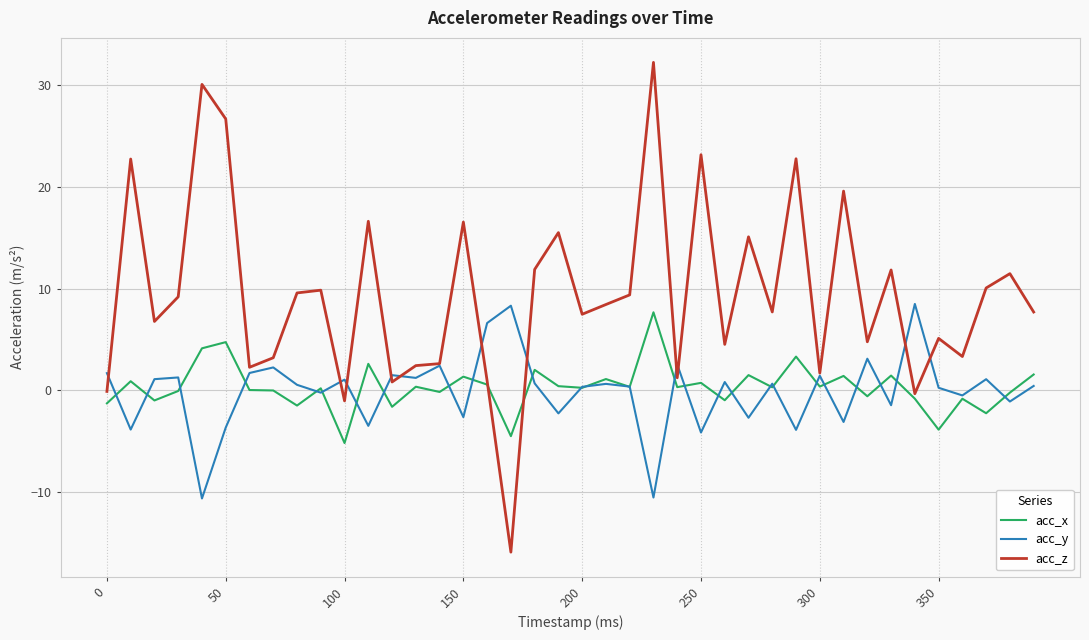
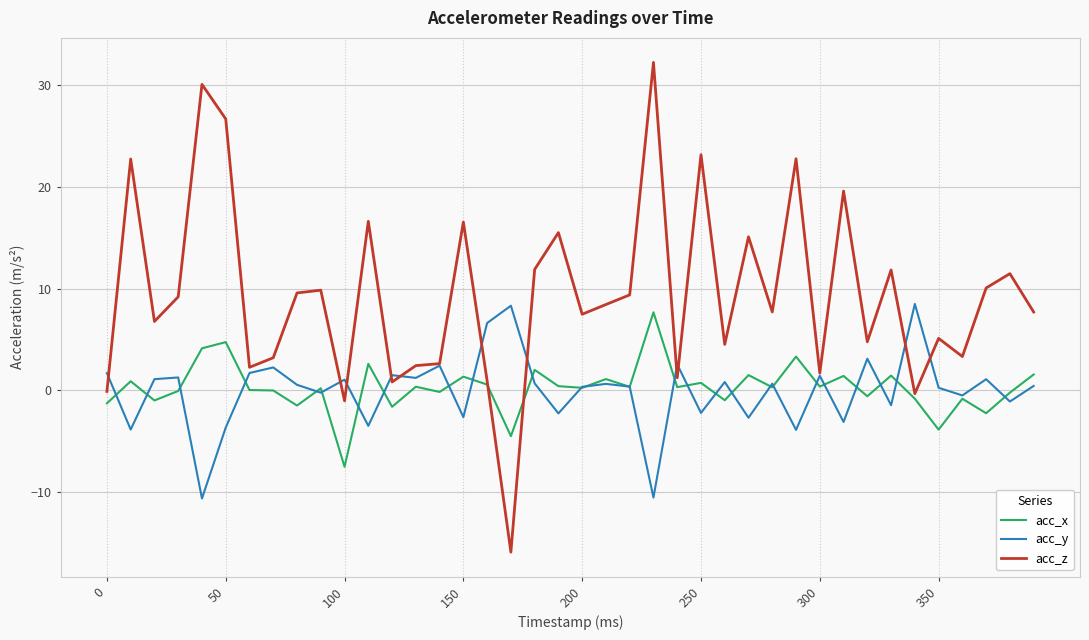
acc_x, 100: -5.2 -> -7.5
acc_y, 250: -4.2 -> -2.2
